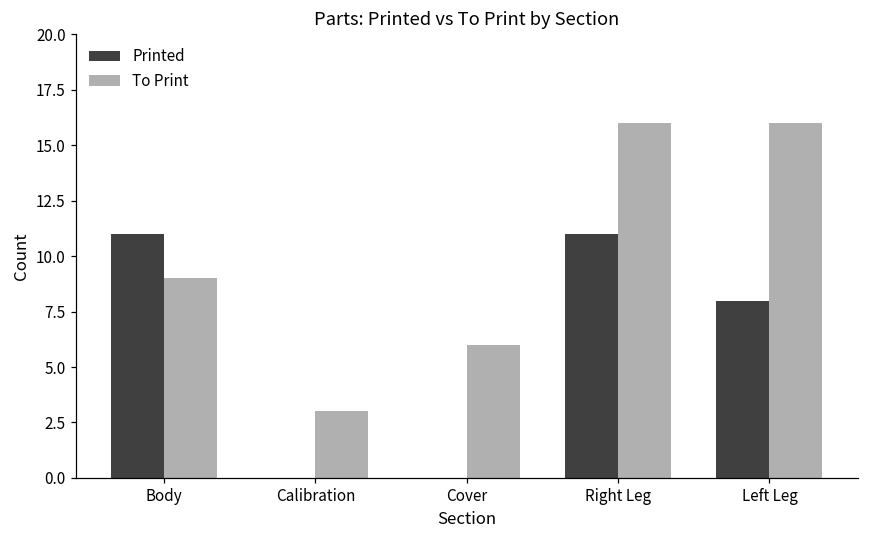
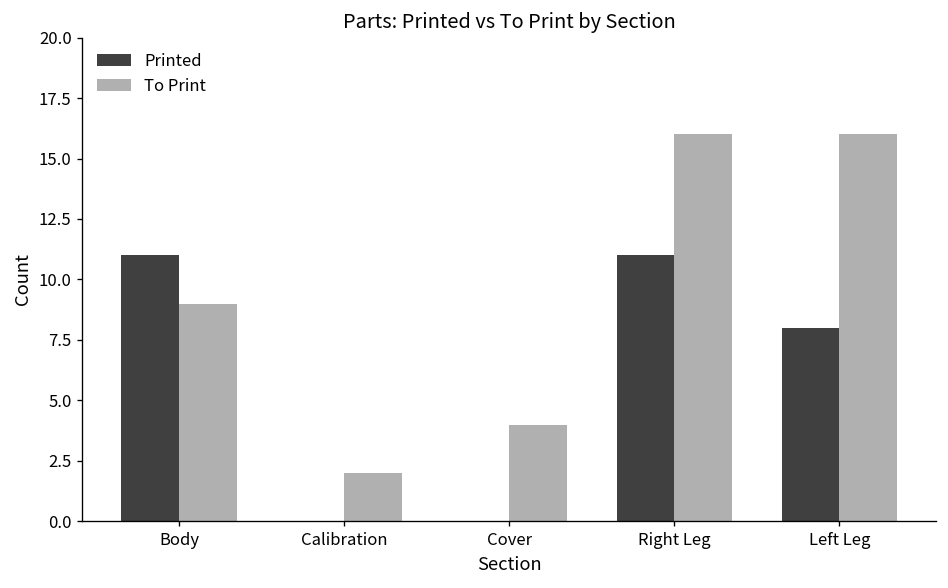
To Print, Calibration: 3 -> 2
To Print, Cover: 6 -> 4
